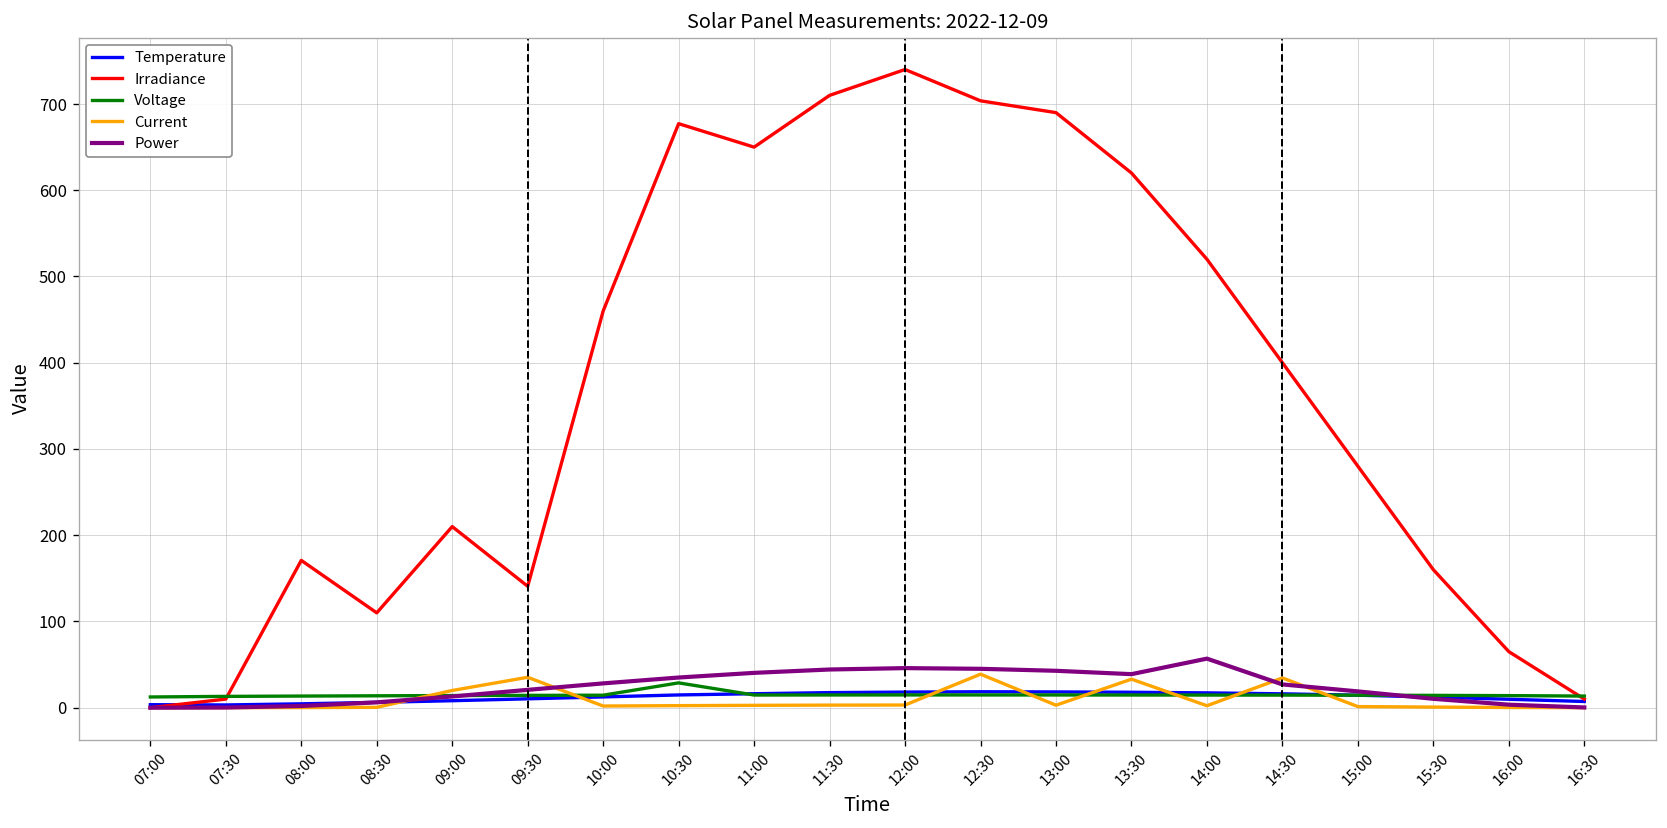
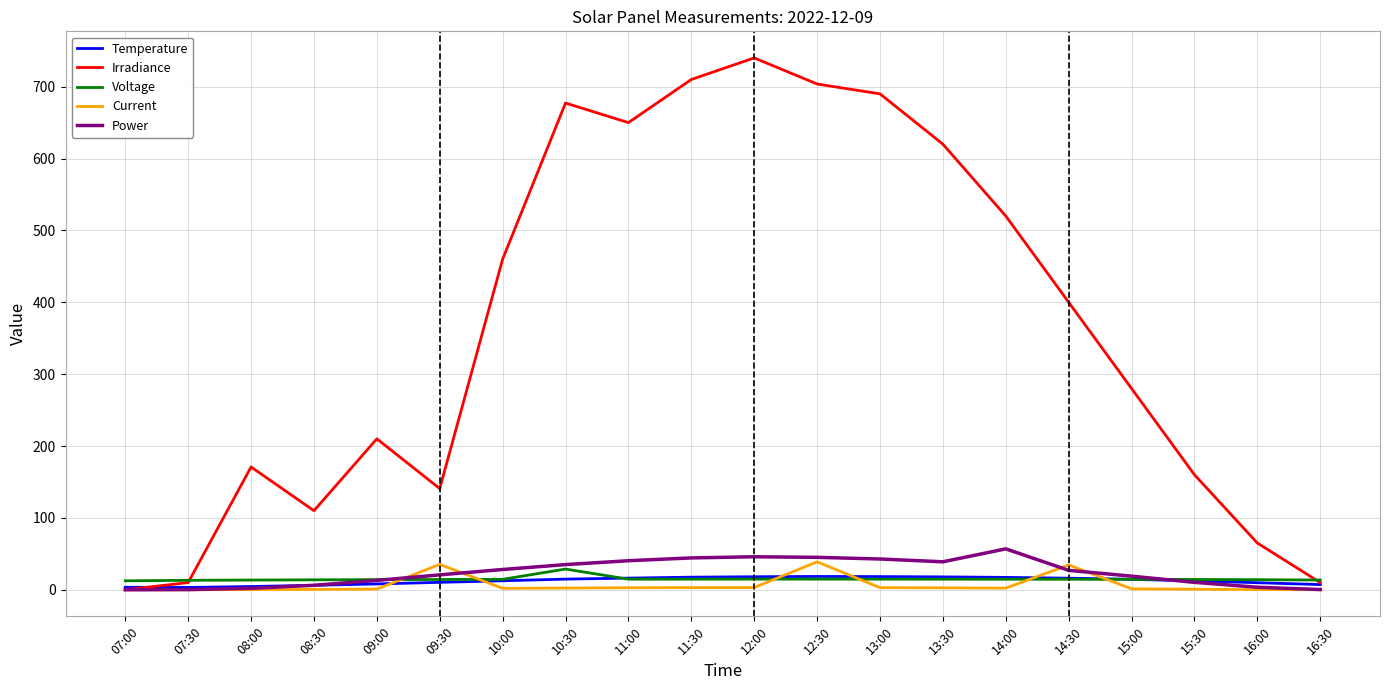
Current, 09:00: 20 -> 0
Current, 13:30: 30 -> 0
